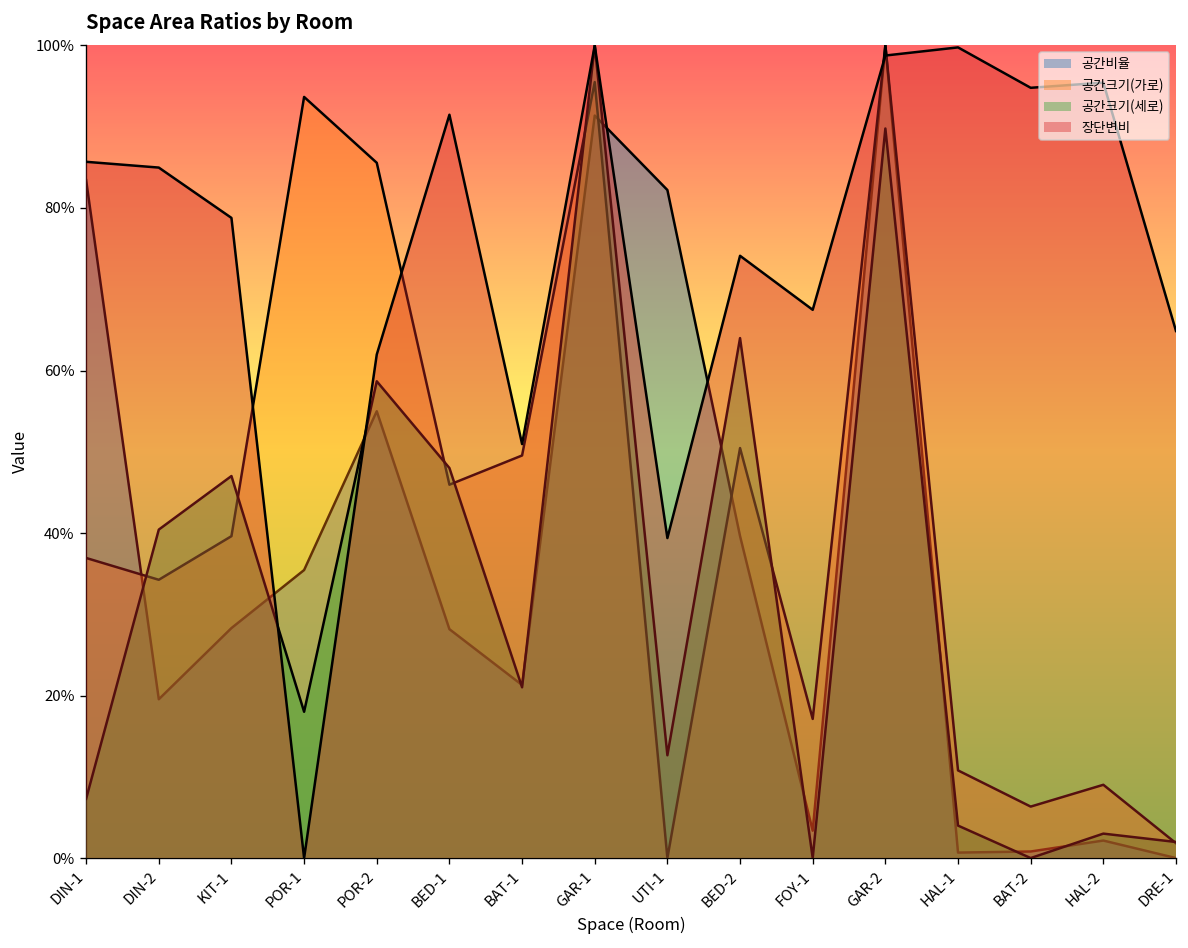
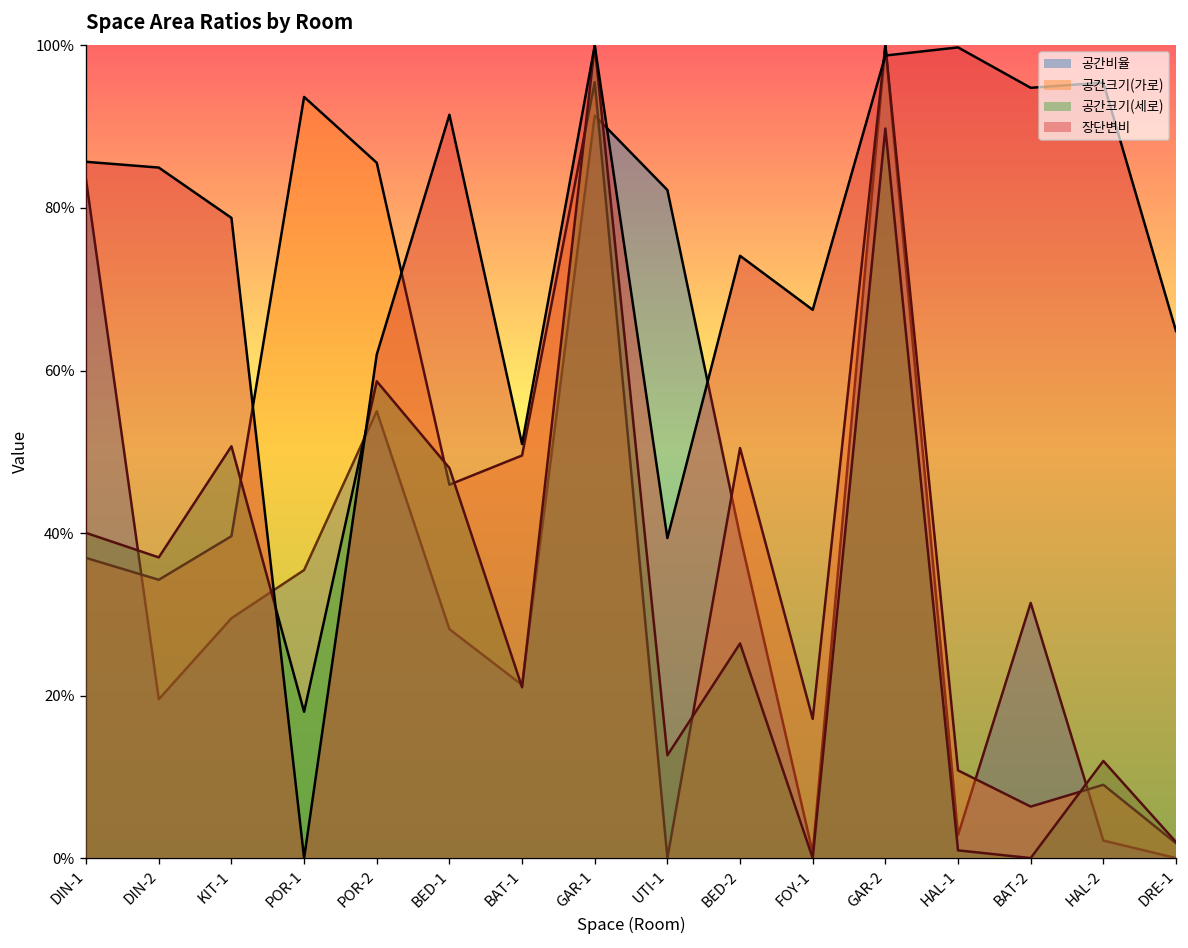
공간크기(세로), DIN-1: 7% -> 40%
공간크기(세로), DIN-2: 40% -> 37%
공간비율, KIT-1: 28% -> 30%
공간크기(세로), KIT-1: 47% -> 51%
공간크기(세로), BED-2: 64% -> 26%
공간비율, FOY-1: 3% -> 1%
공간비율, HAL-1: 1% -> 3%
공간크기(세로), HAL-1: 4% -> 1%
공간비율, BAT-2: 1% -> 31%
공간크기(세로), HAL-2: 3% -> 12%
